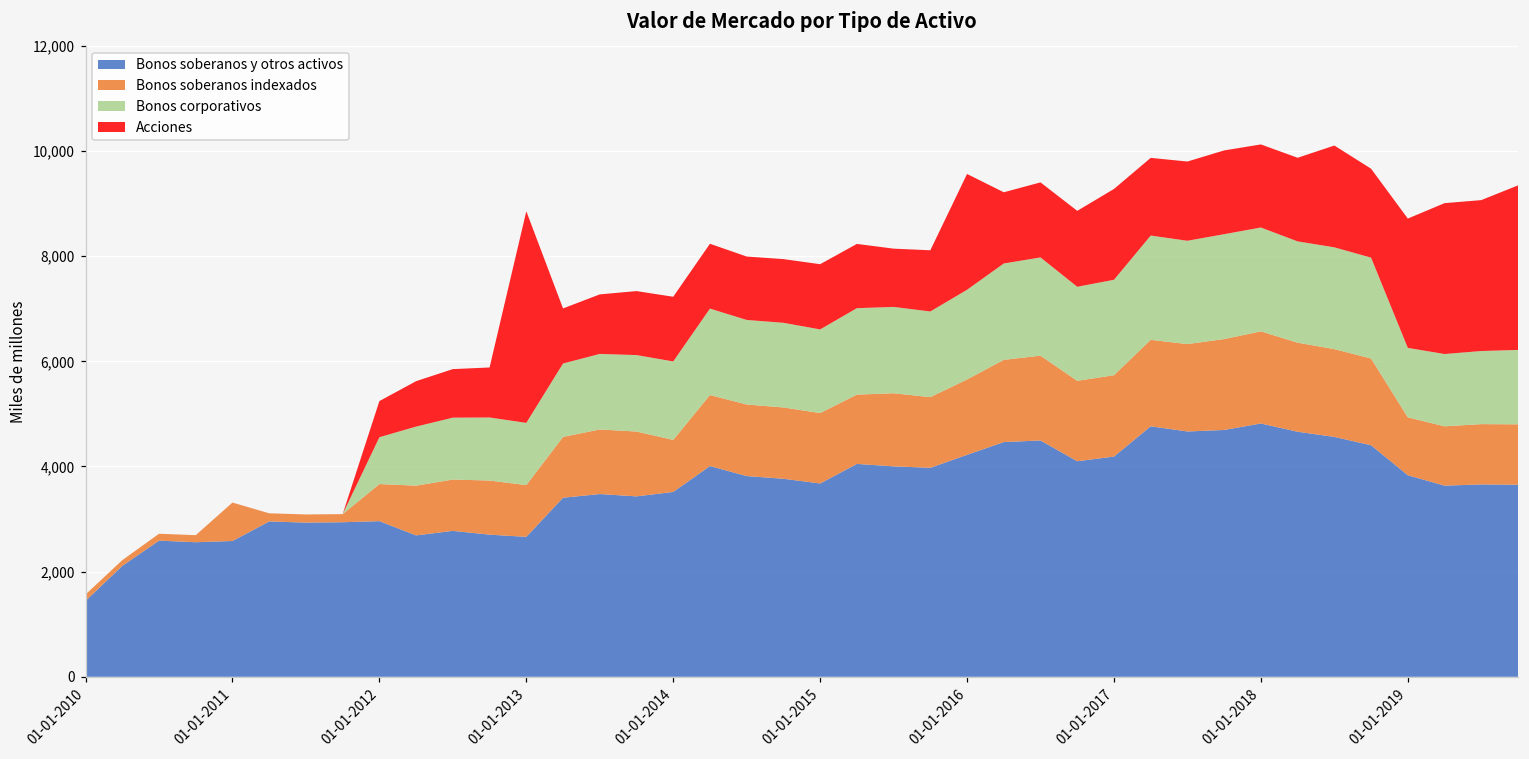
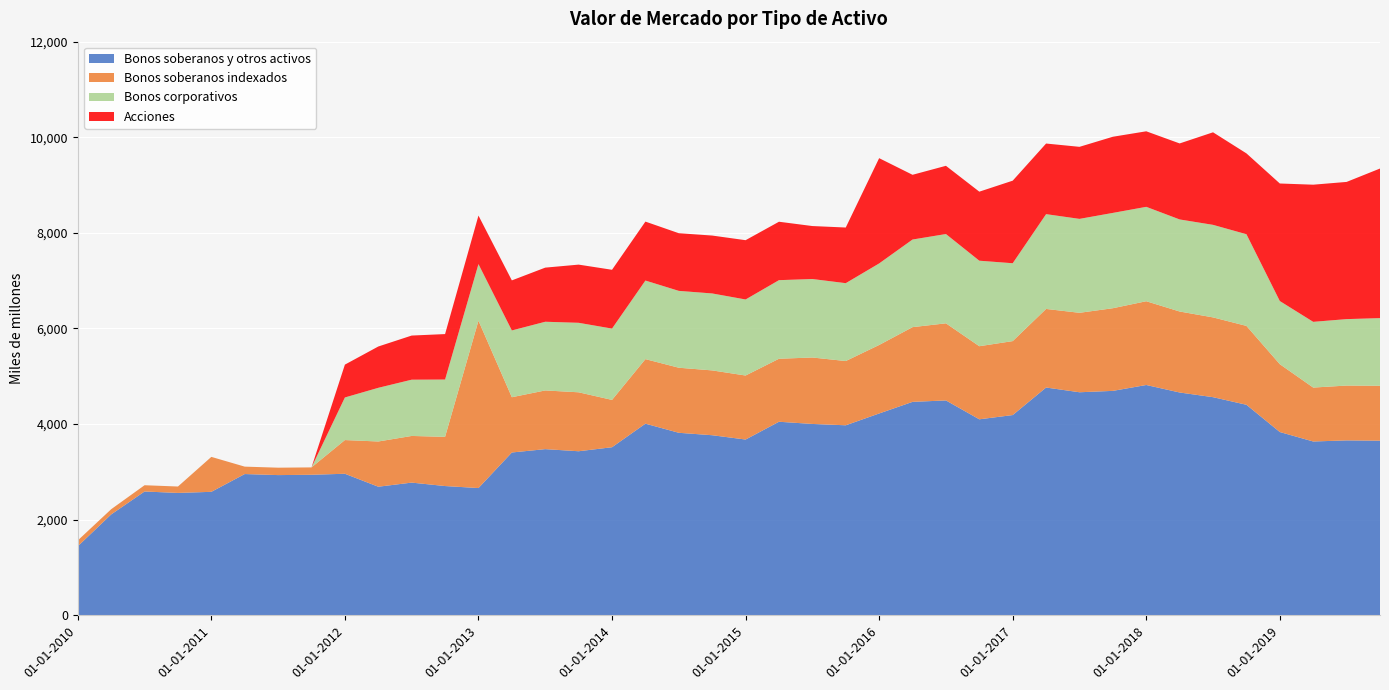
Bonos soberanos indexados, 01-01-2013: 1,000 -> 3,500
Acciones, 01-01-2013: 4,000 -> 1,000
Bonos corporativos, 01-01-2017: 1,800 -> 1,600
Bonos soberanos indexados, 01-01-2019: 1,100 -> 1,400
